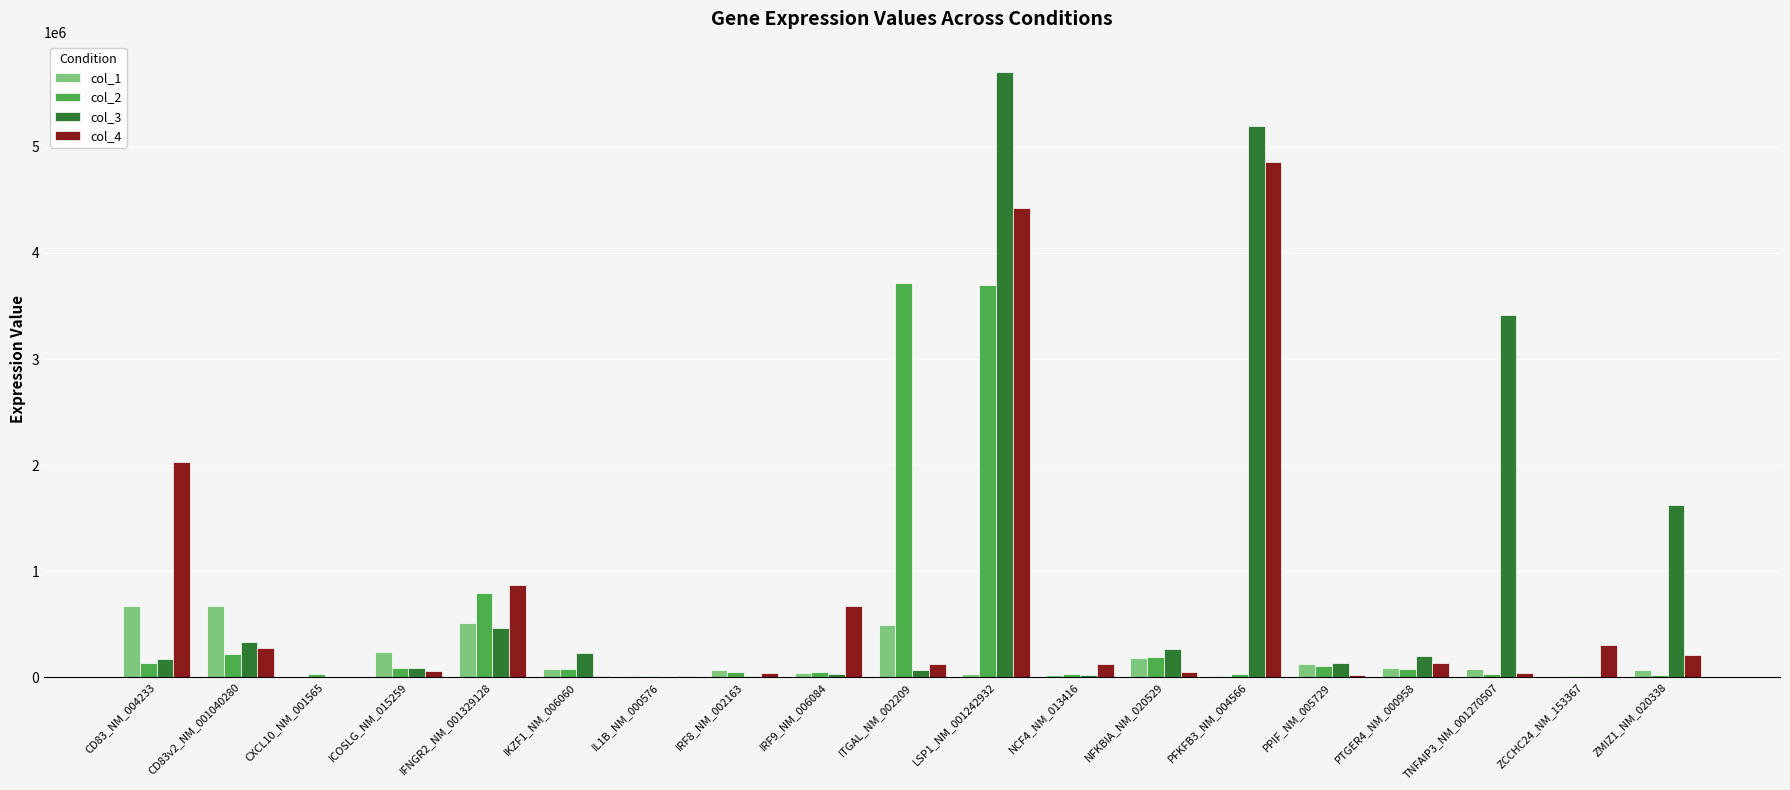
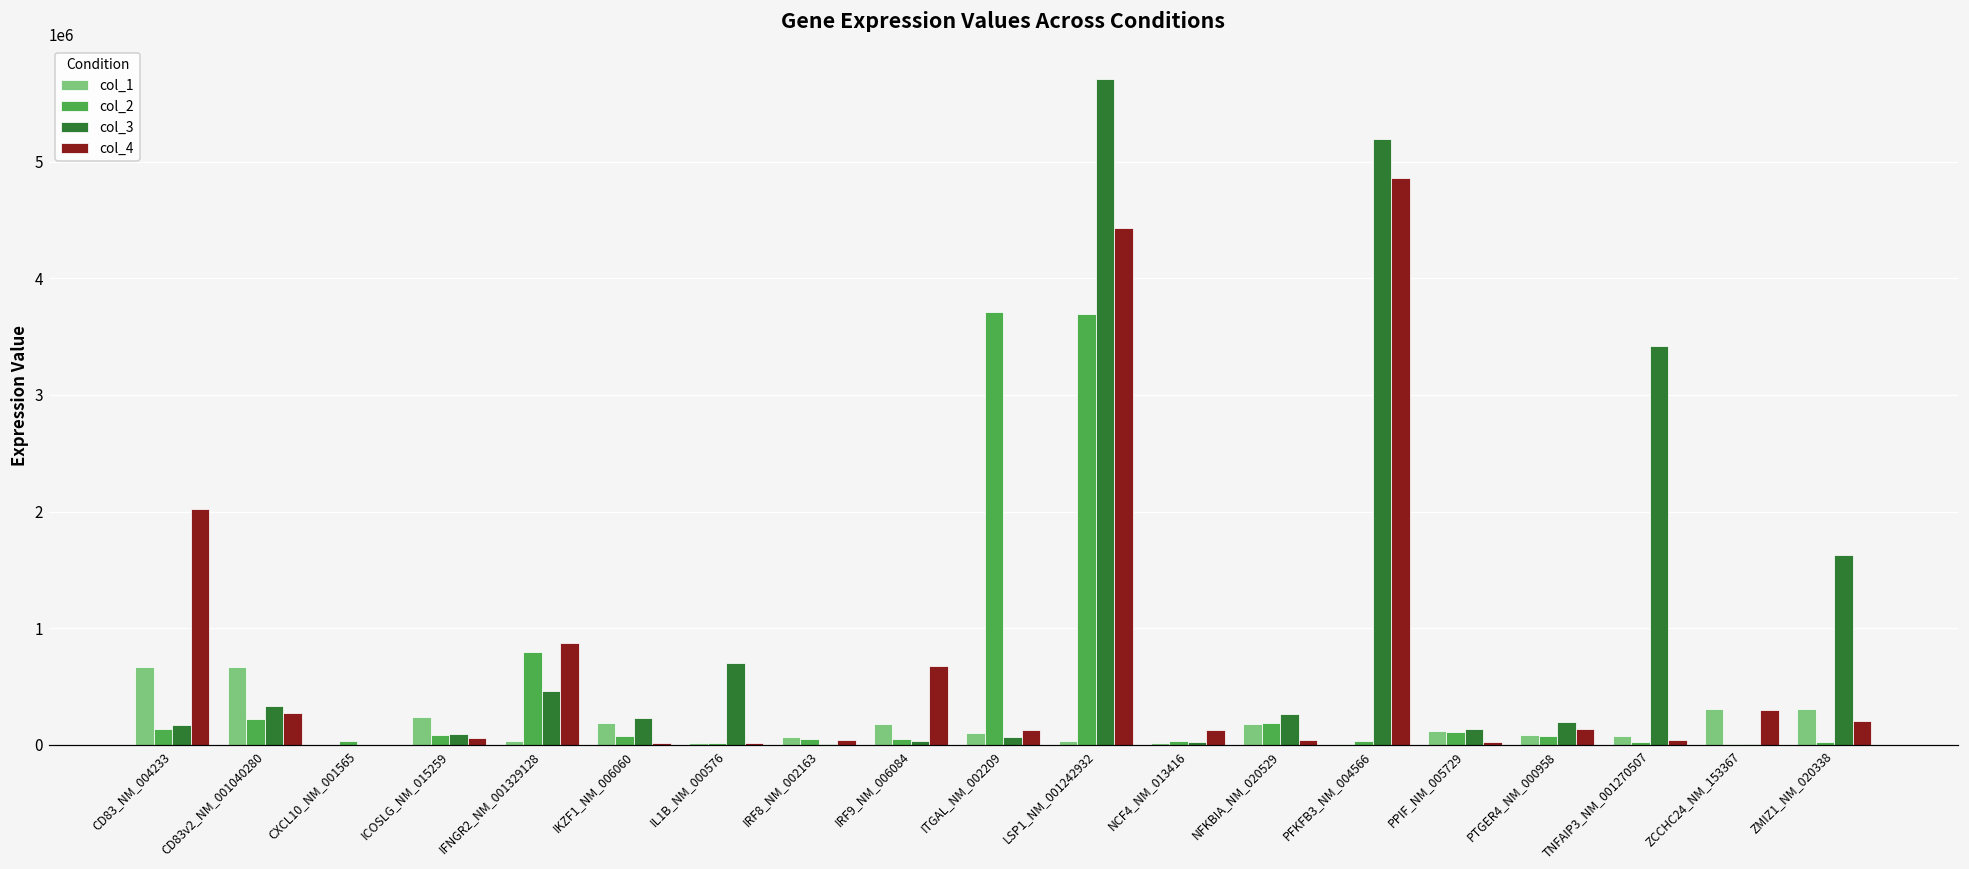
col_1, IFNGR2_NM_001329128: 510000 -> 30000
col_1, IKZF1_NM_006060: 80000 -> 180000
col_3, IL1B_NM_000576: 0 -> 700000
col_1, IRF9_NM_006084: 40000 -> 180000
col_1, ITGAL_NM_002209: 490000 -> 100000
col_1, ZCCHC24_NM_153367: 10000 -> 310000
col_1, ZMIZ1_NM_020338: 70000 -> 310000
